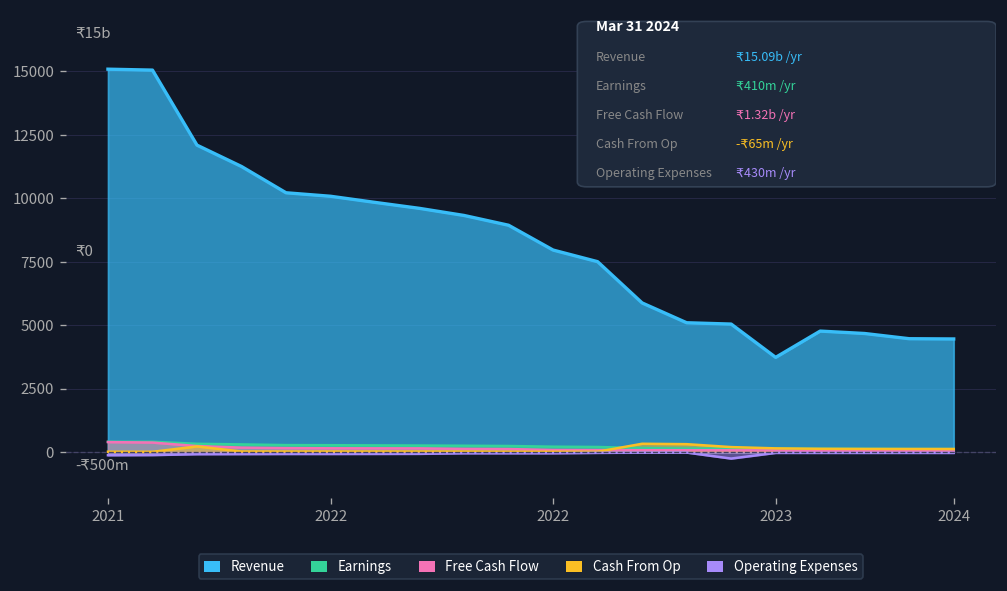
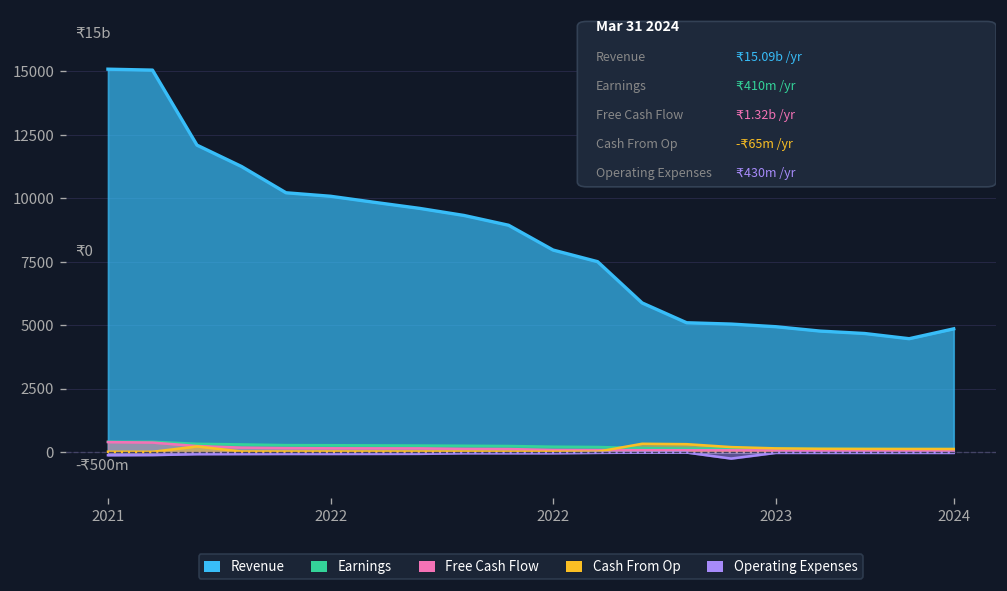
Revenue, 2023: 3700 -> 4900
Revenue, 2024: 4500 -> 4900
